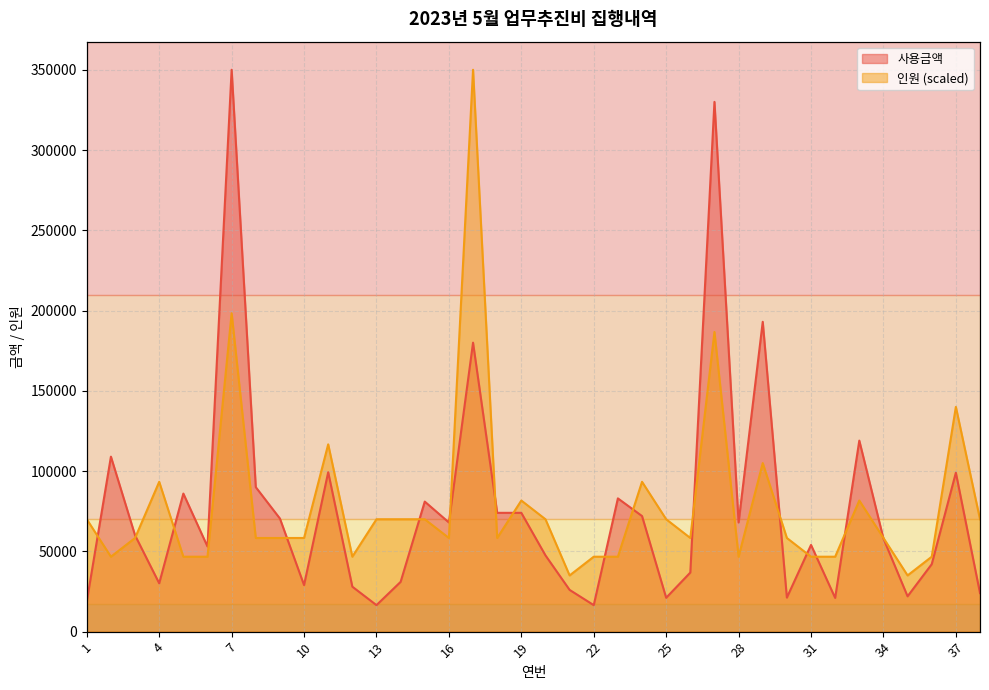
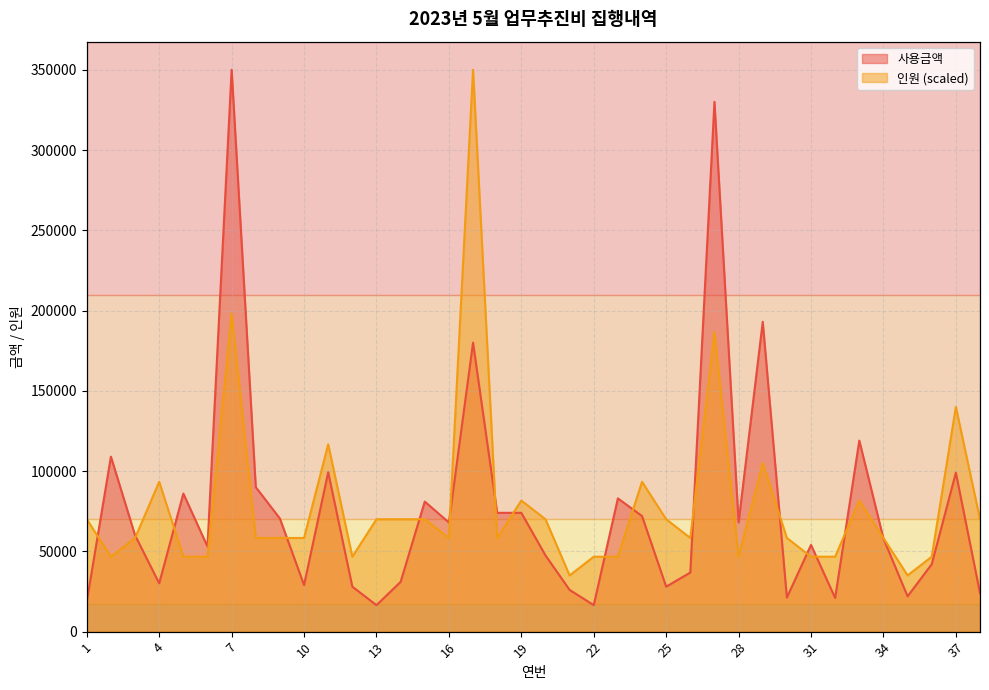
사용금액, 25: 21000 -> 28000
